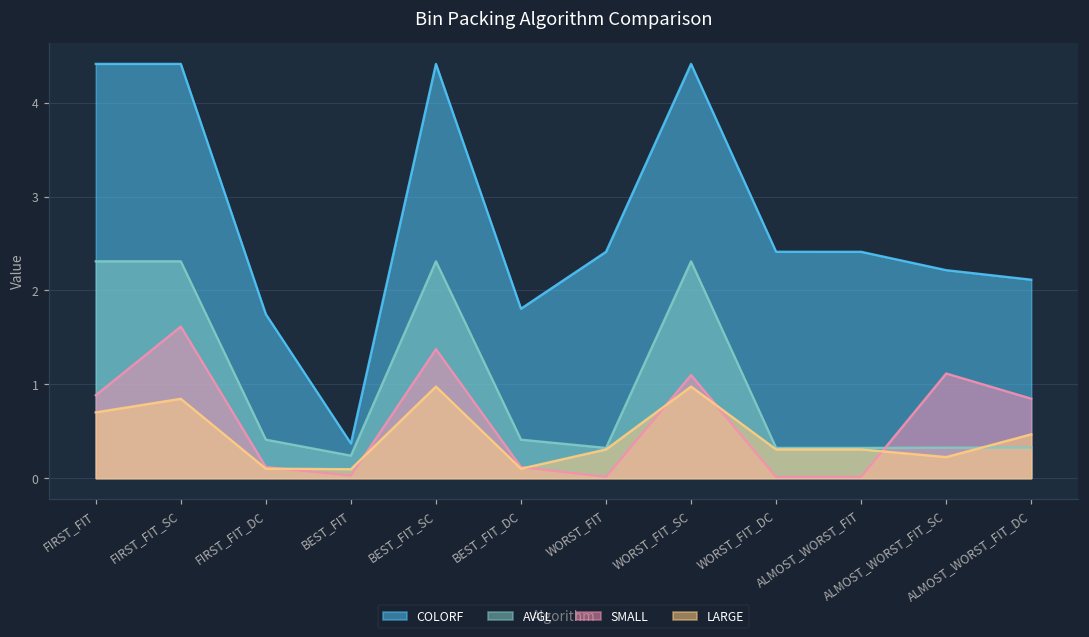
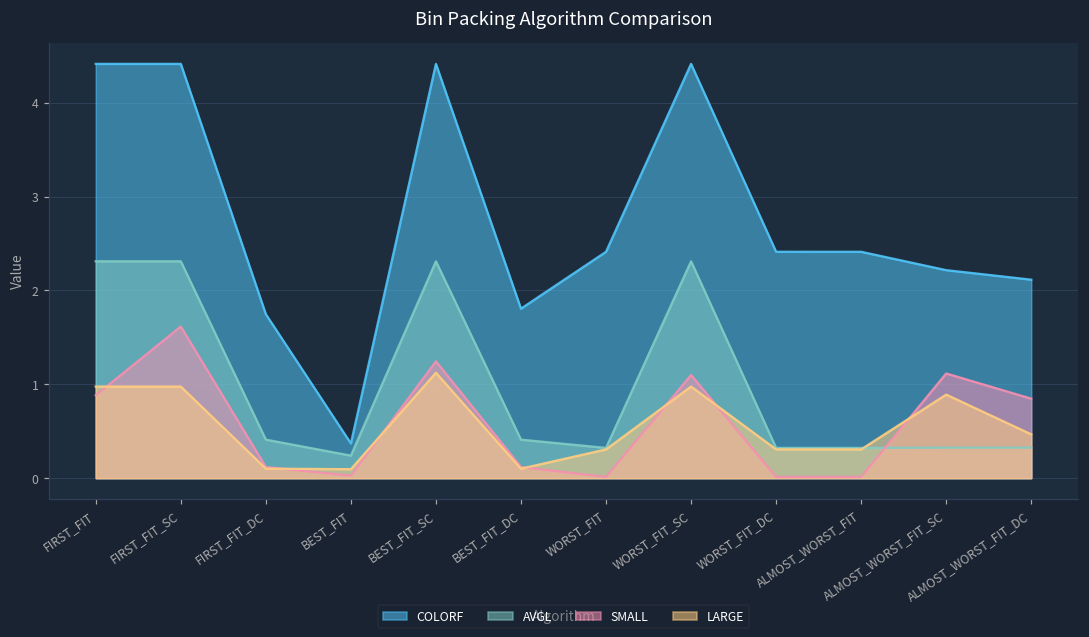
LARGE, FIRST_FIT: 0.7 -> 1.0
LARGE, FIRST_FIT_SC: 0.8 -> 1.0
SMALL, BEST_FIT_SC: 1.4 -> 1.2
LARGE, BEST_FIT_SC: 1.0 -> 1.1
LARGE, ALMOST_WORST_FIT_SC: 0.2 -> 0.9
